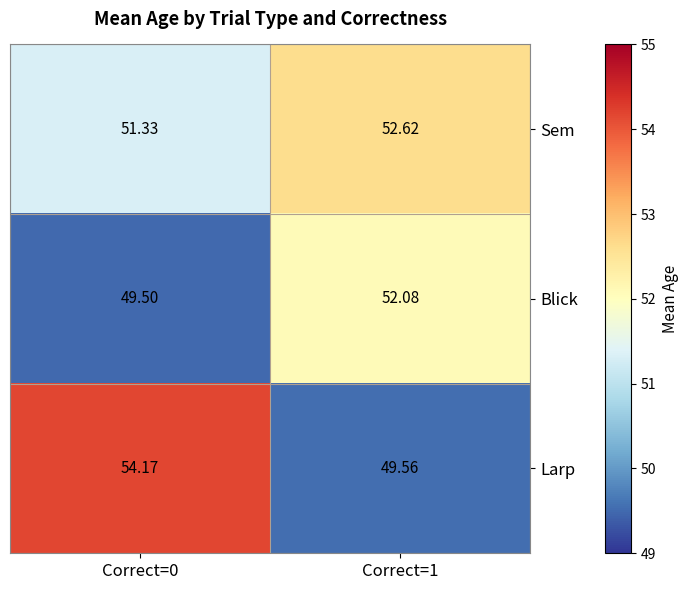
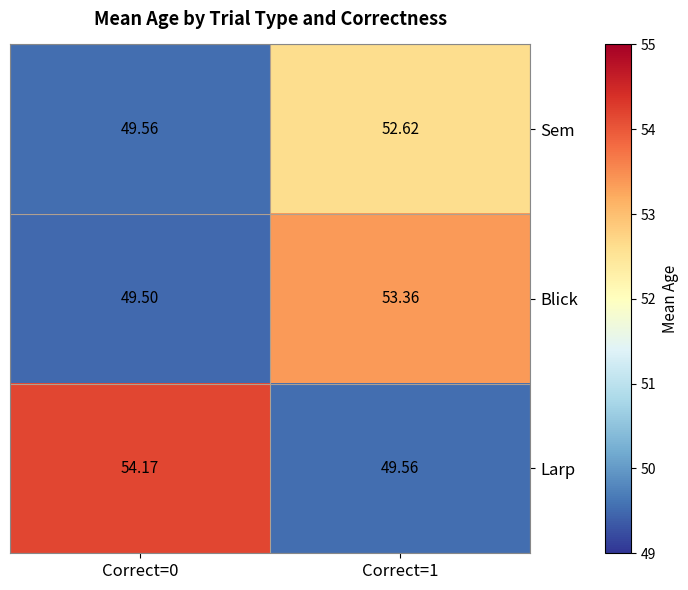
Sem, Correct=0: 51.33 -> 49.56
Blick, Correct=1: 52.08 -> 53.36
